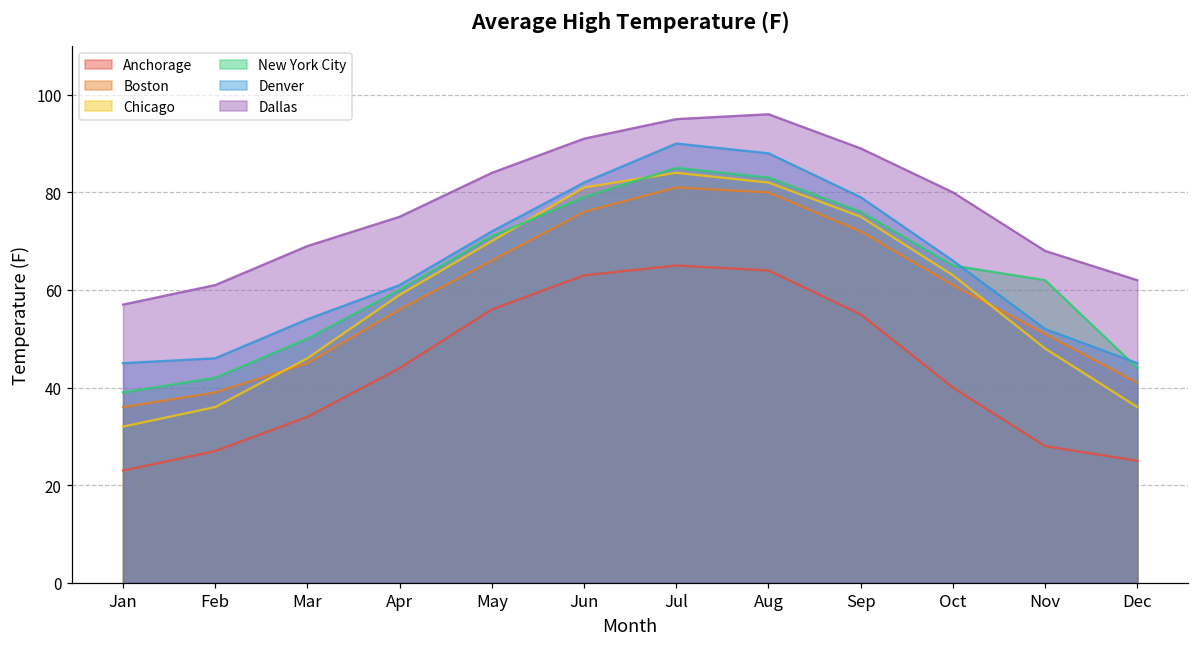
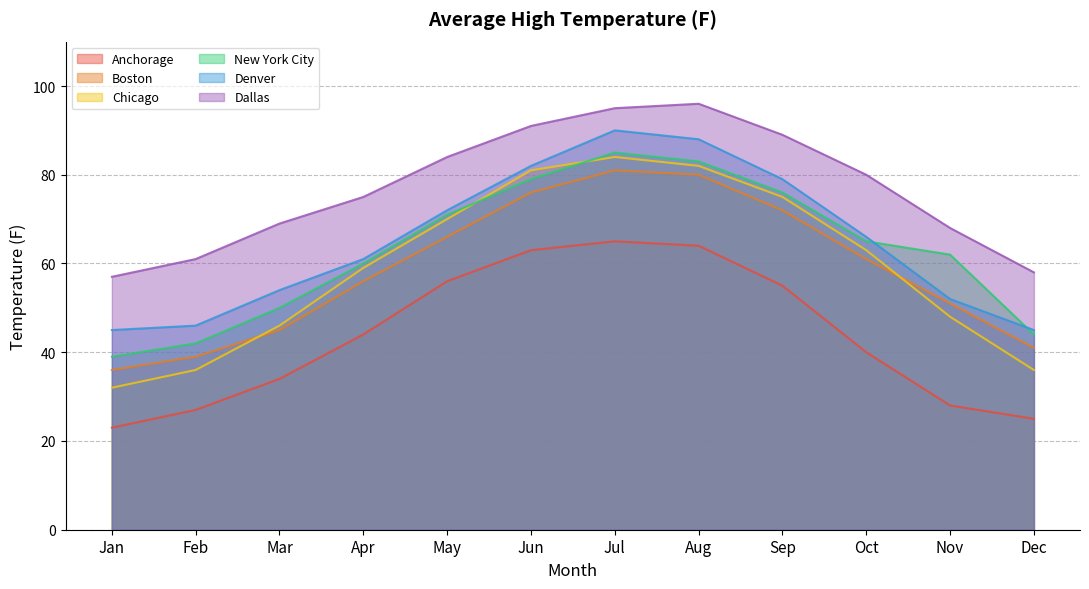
Dallas, Dec: 62 -> 58
